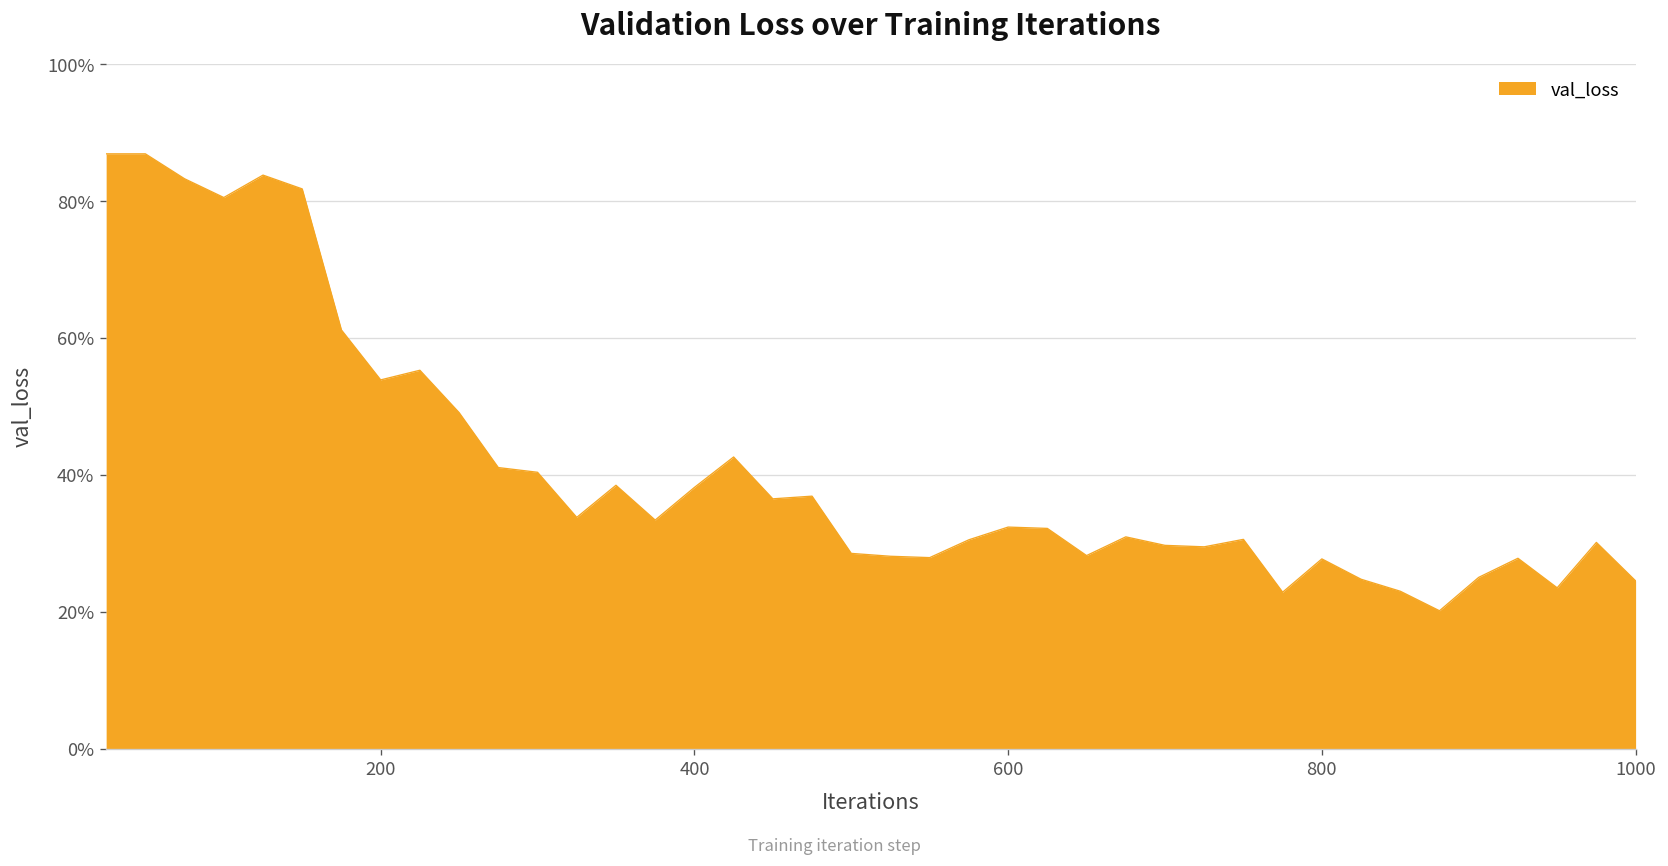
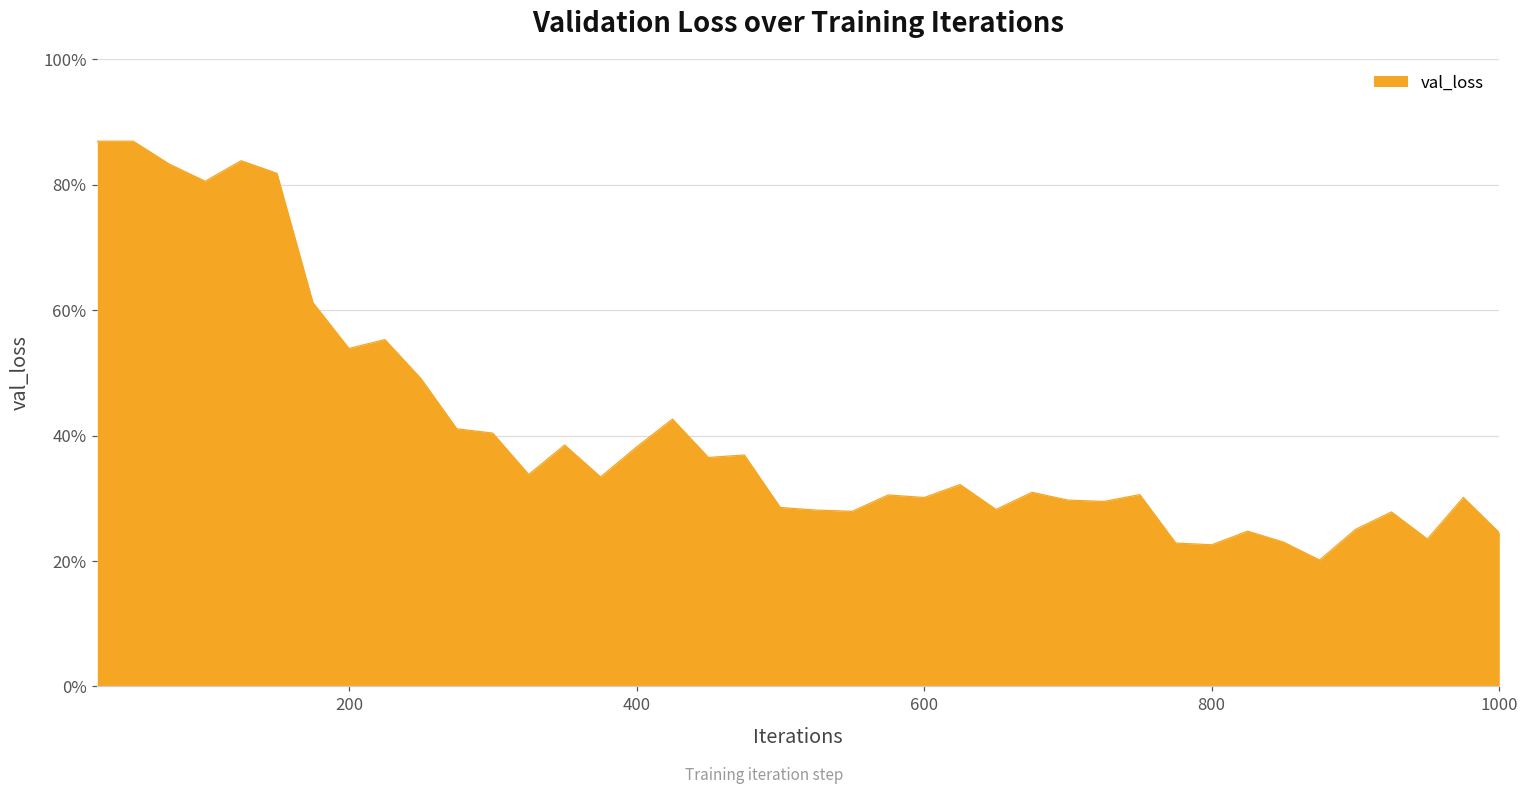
600: 32% -> 30%
800: 28% -> 23%
